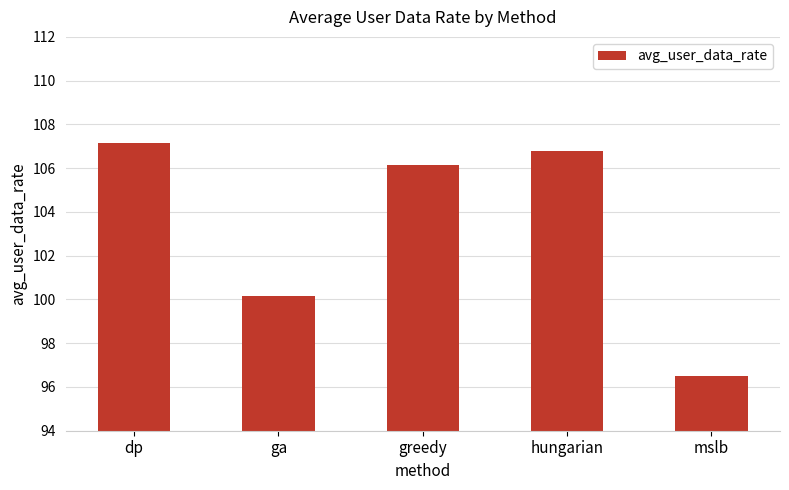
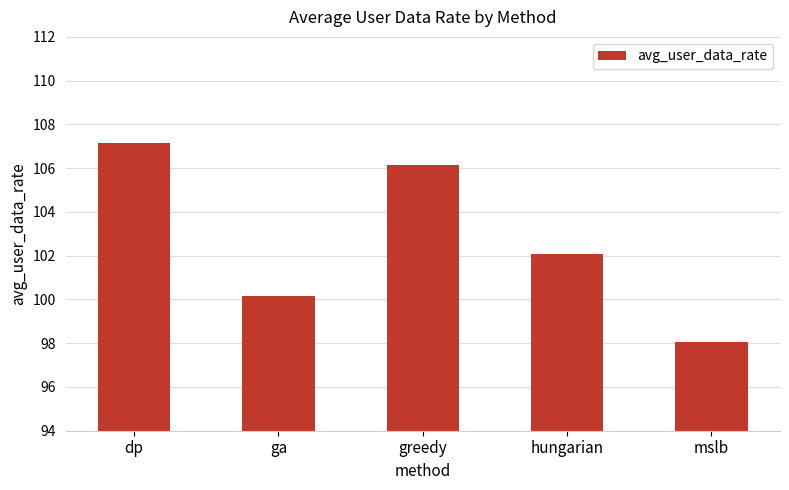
hungarian: 106.8 -> 102.1
mslb: 96.5 -> 98.0
